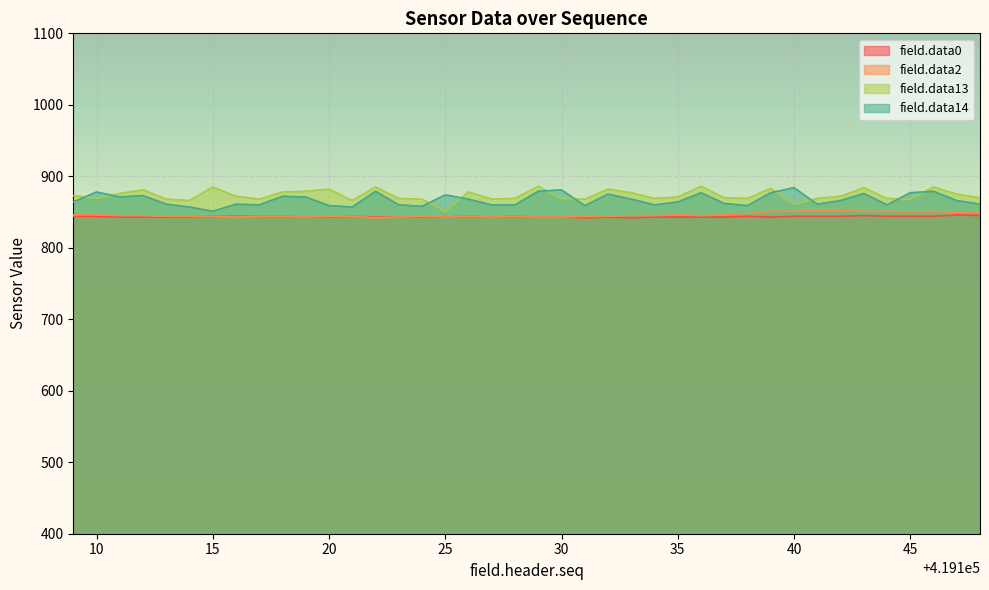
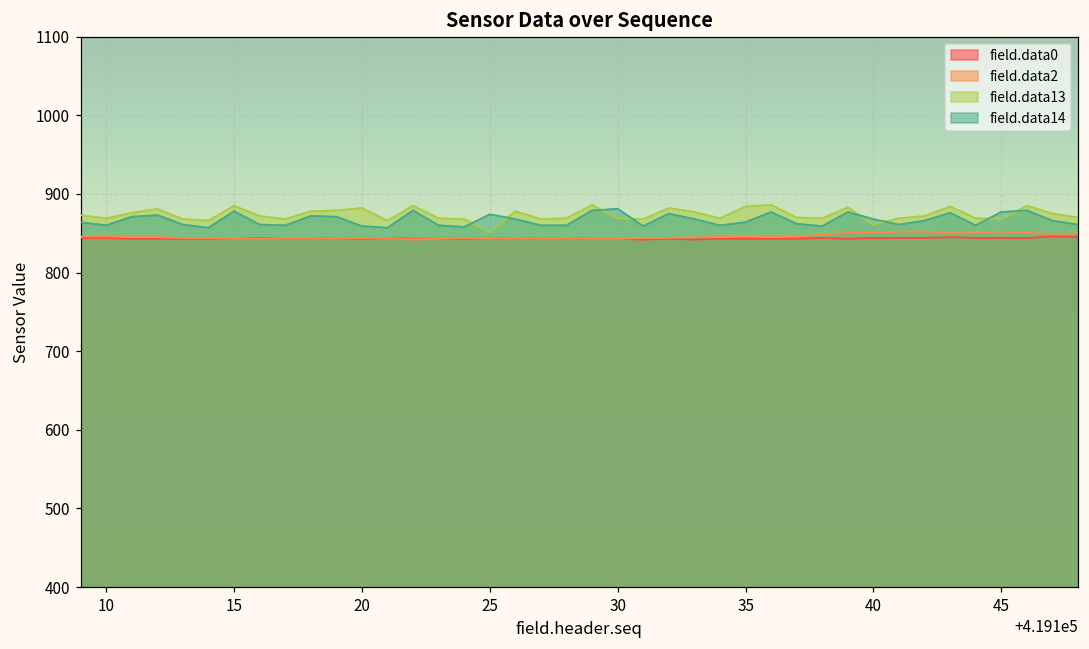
field.data14, 10: 880 -> 860
field.data14, 15: 850 -> 880
field.data13, 35: 870 -> 880
field.data14, 40: 880 -> 870
